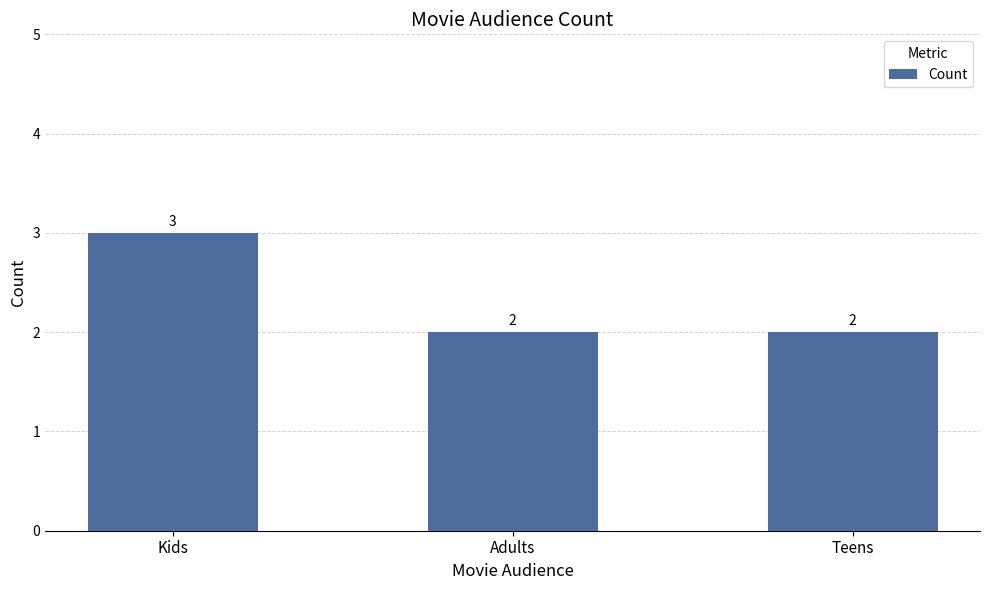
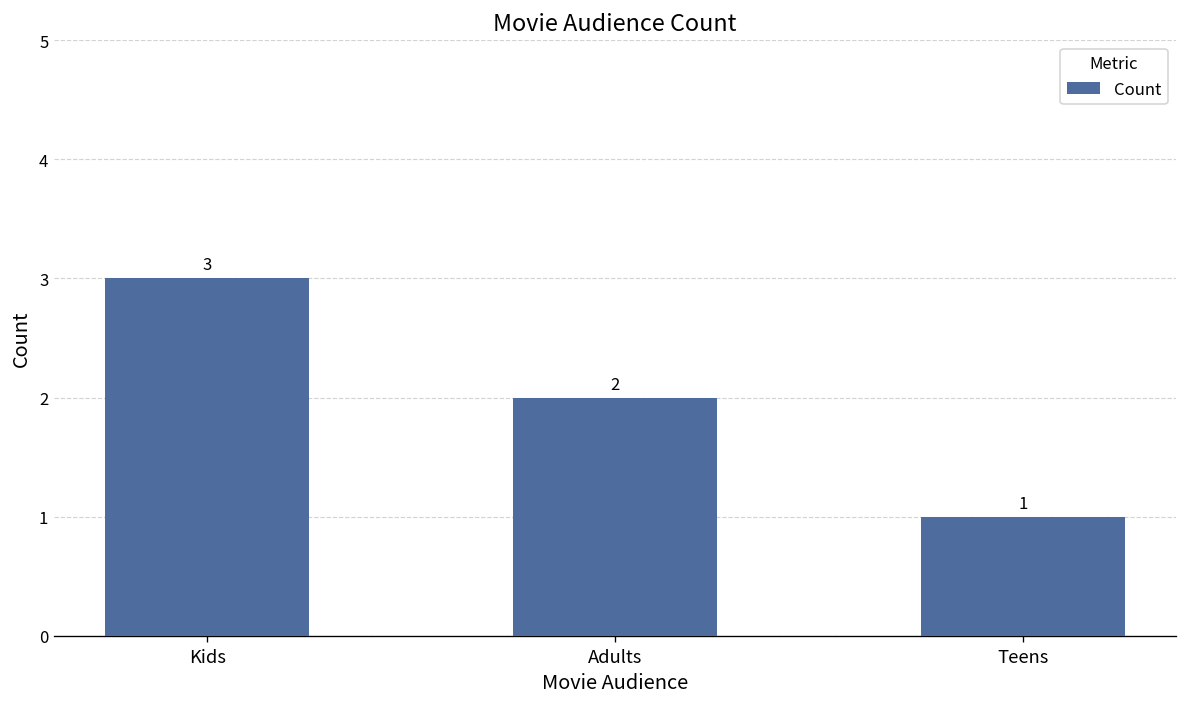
Teens: 2 -> 1
